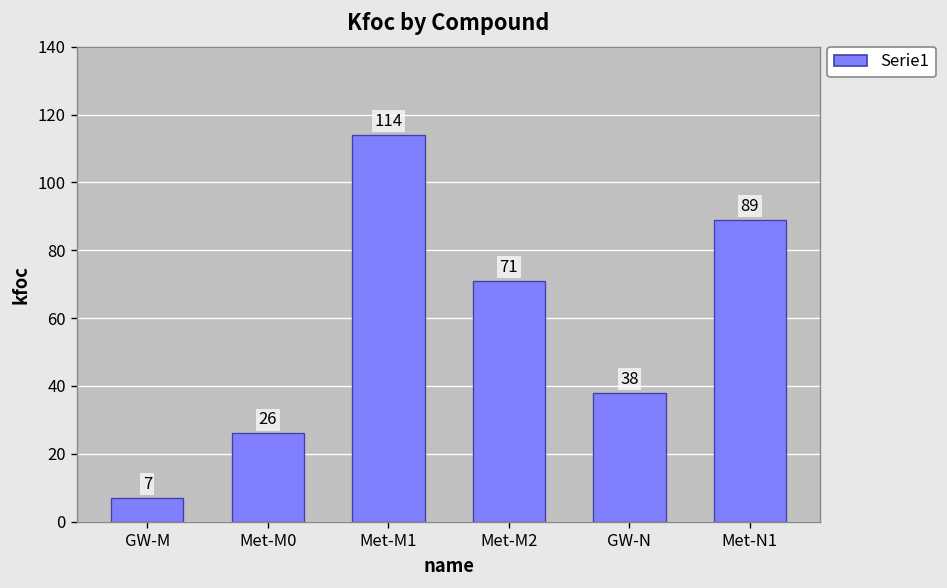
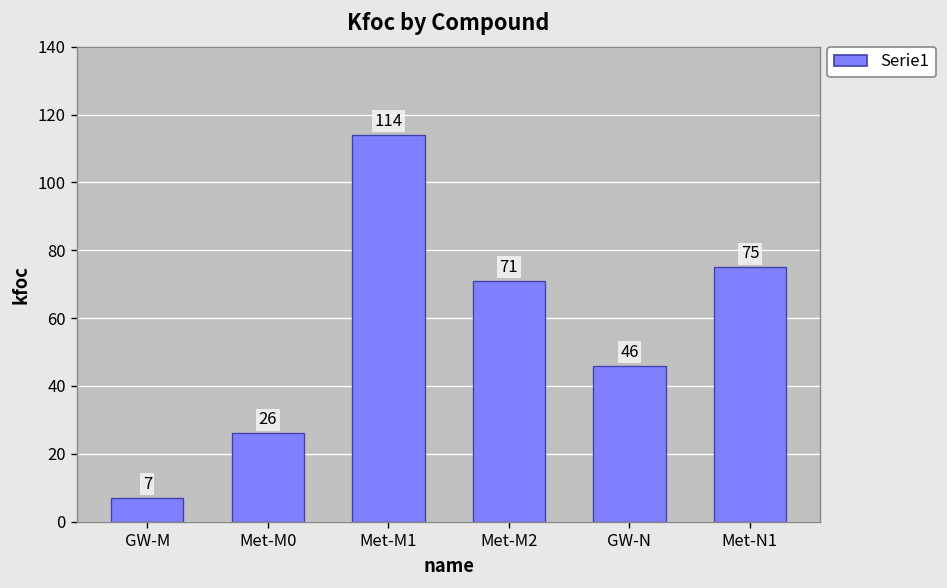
GW-N: 38 -> 46
Met-N1: 89 -> 75
